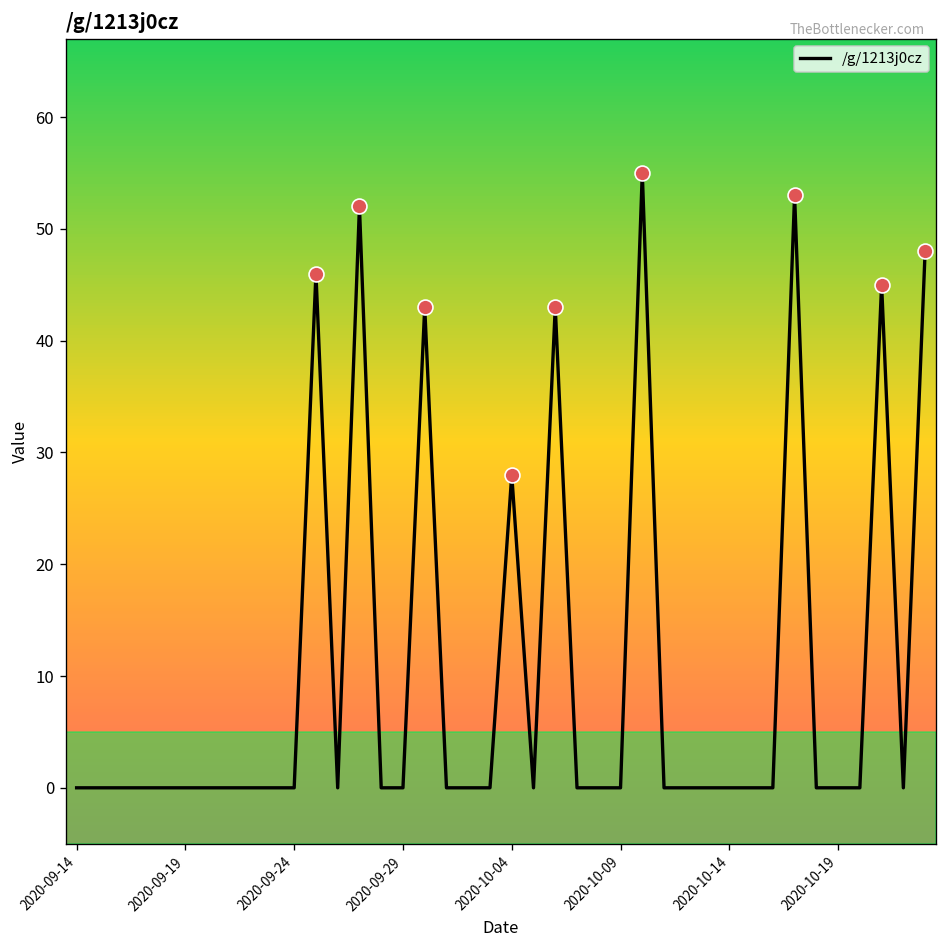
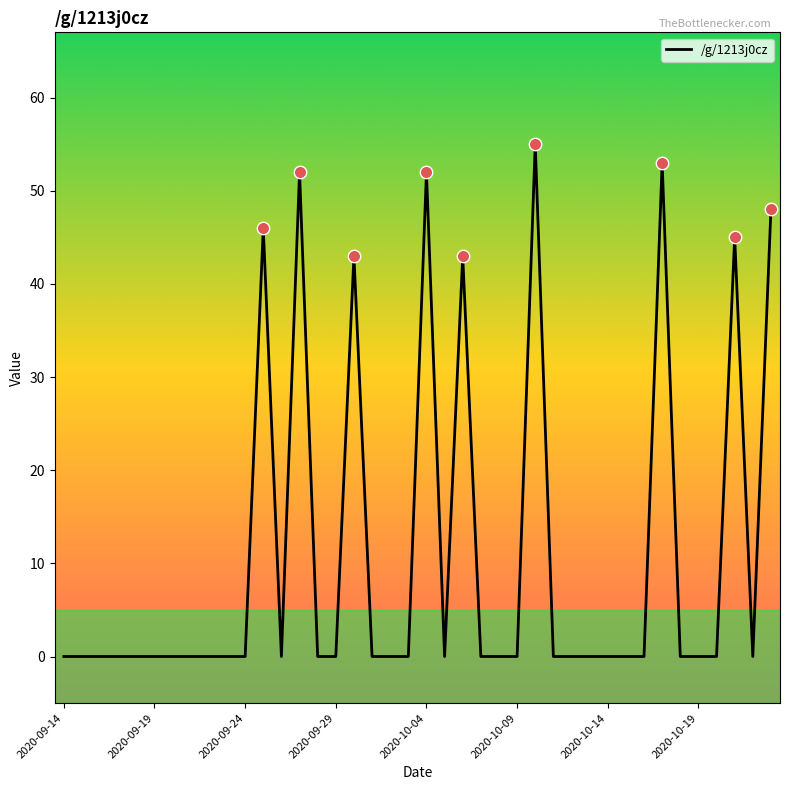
/g/1213j0cz, 2020-10-04: 28 -> 52
